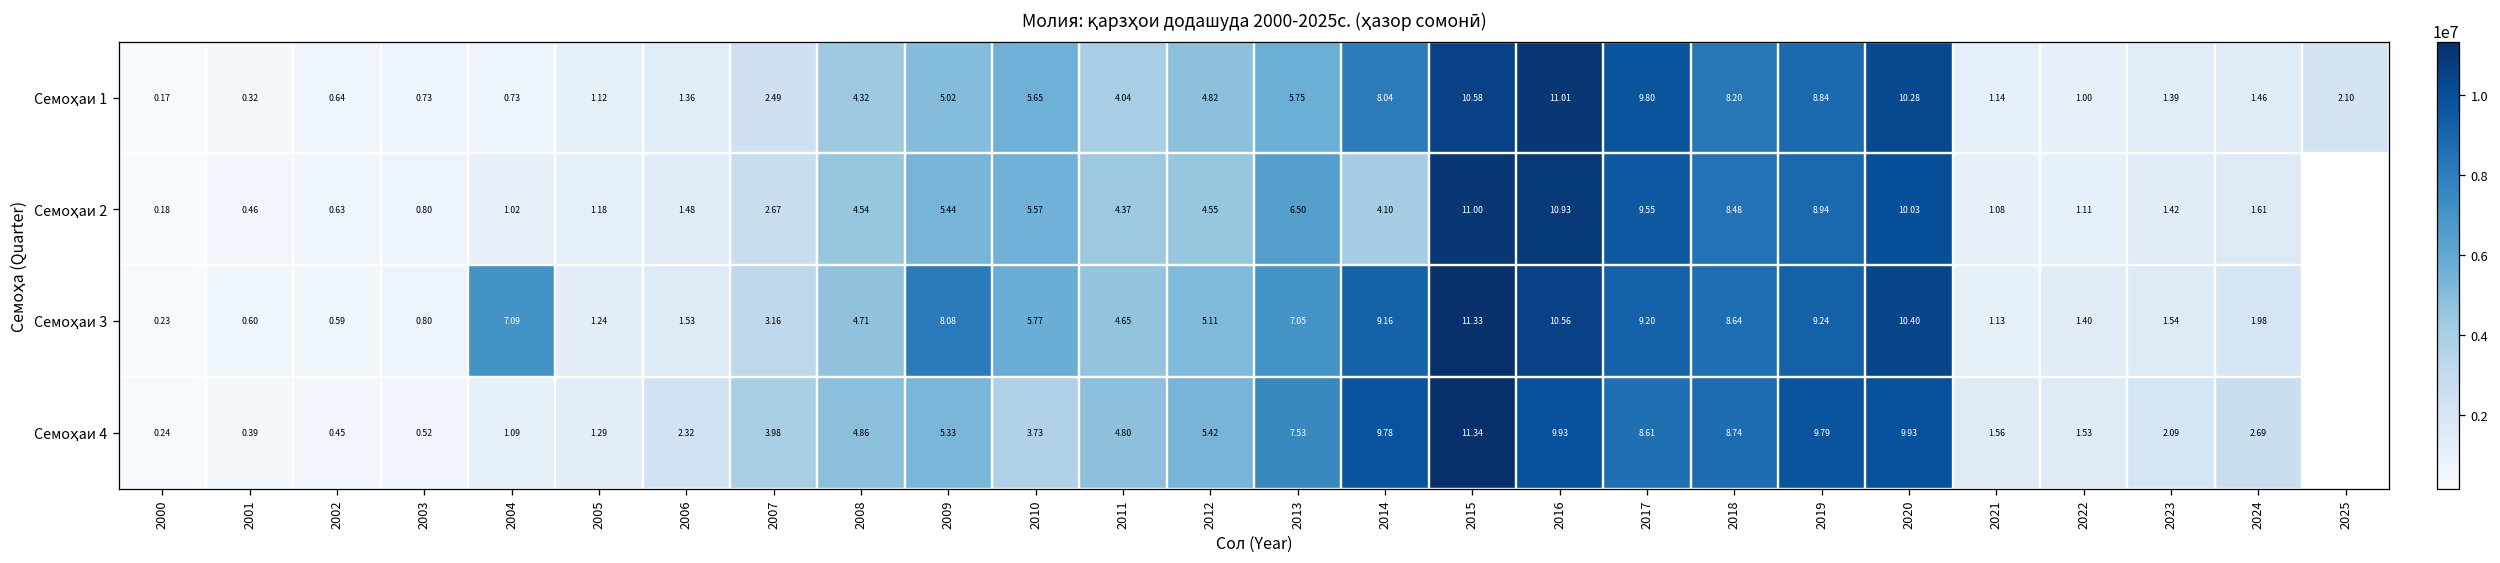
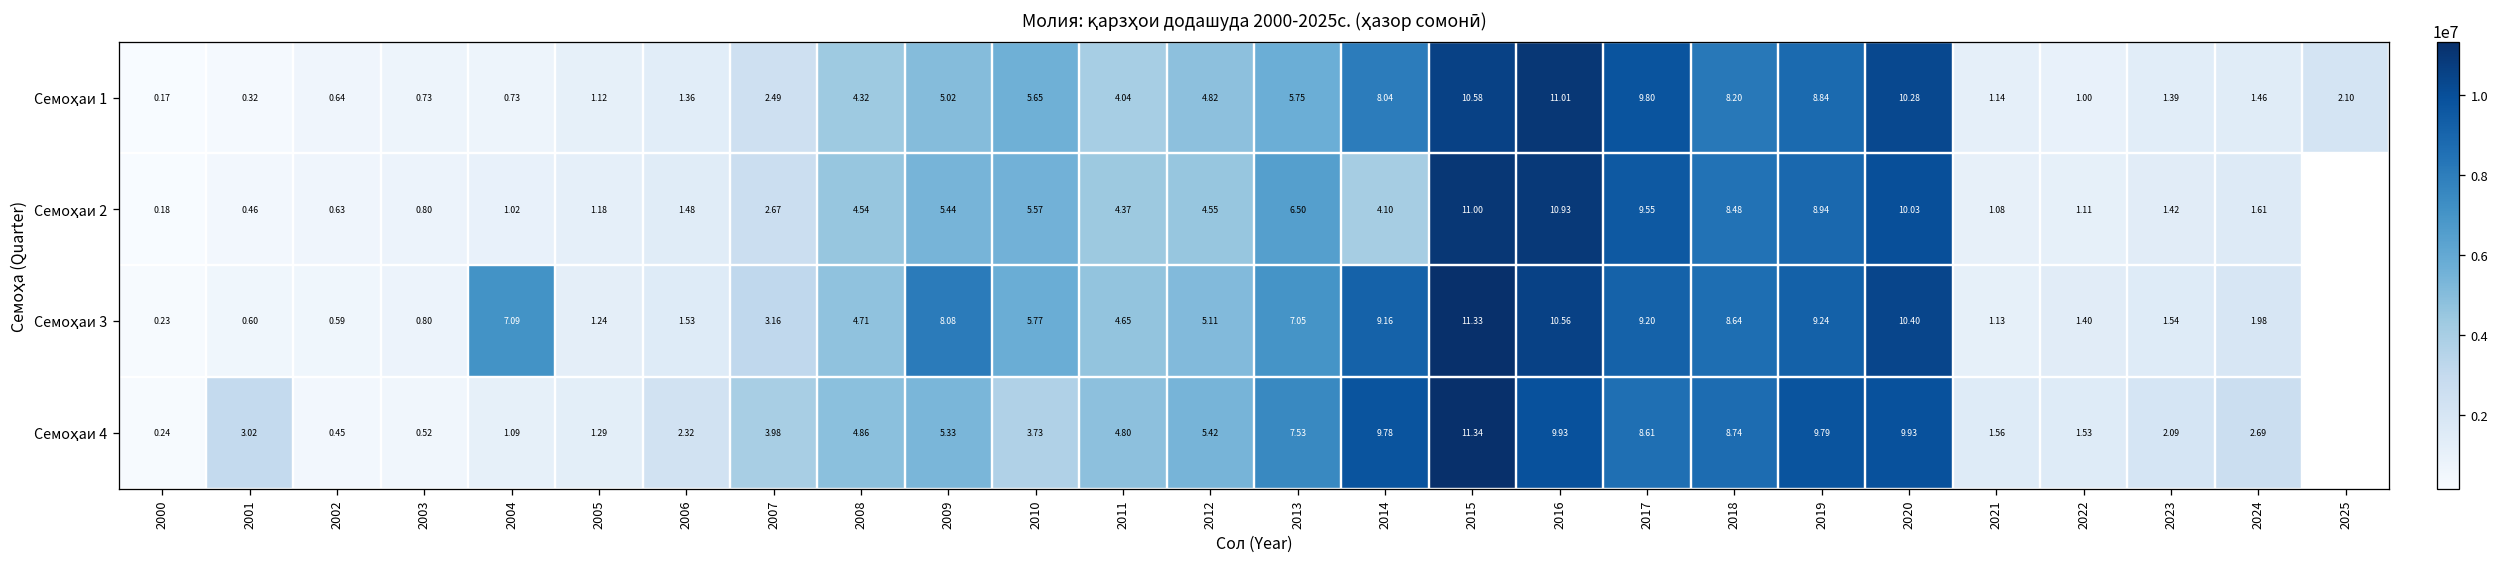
Семоҳаи 4, 2001: 0.39 -> 3.02
